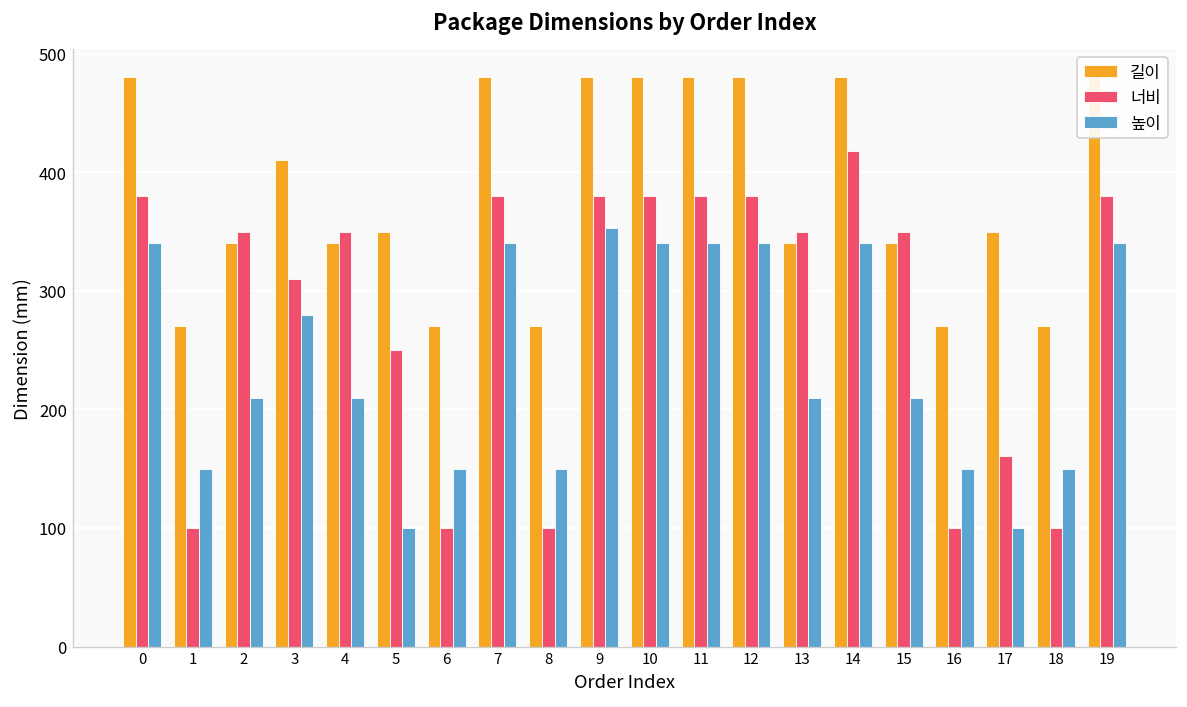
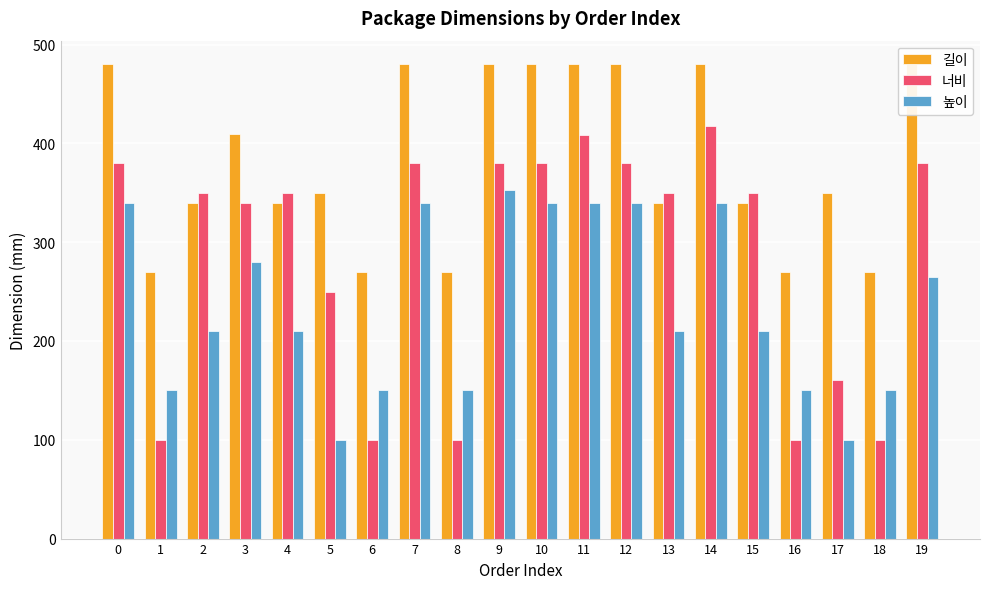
너비, 3: 310 -> 340
너비, 11: 380 -> 410
높이, 19: 340 -> 270
